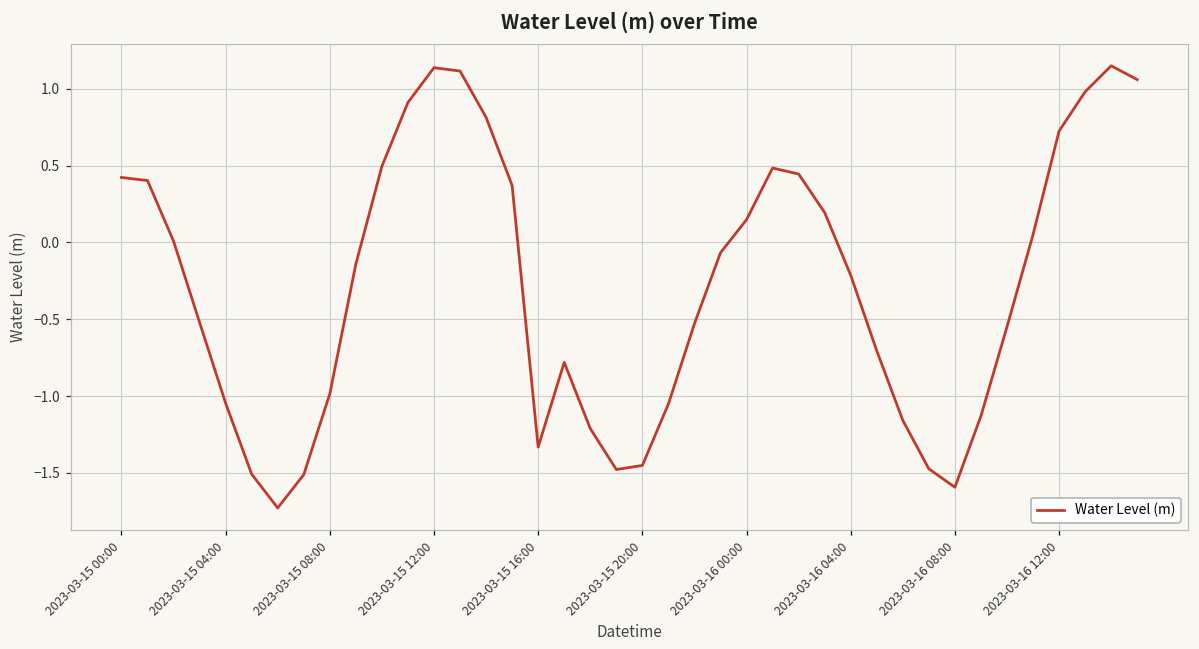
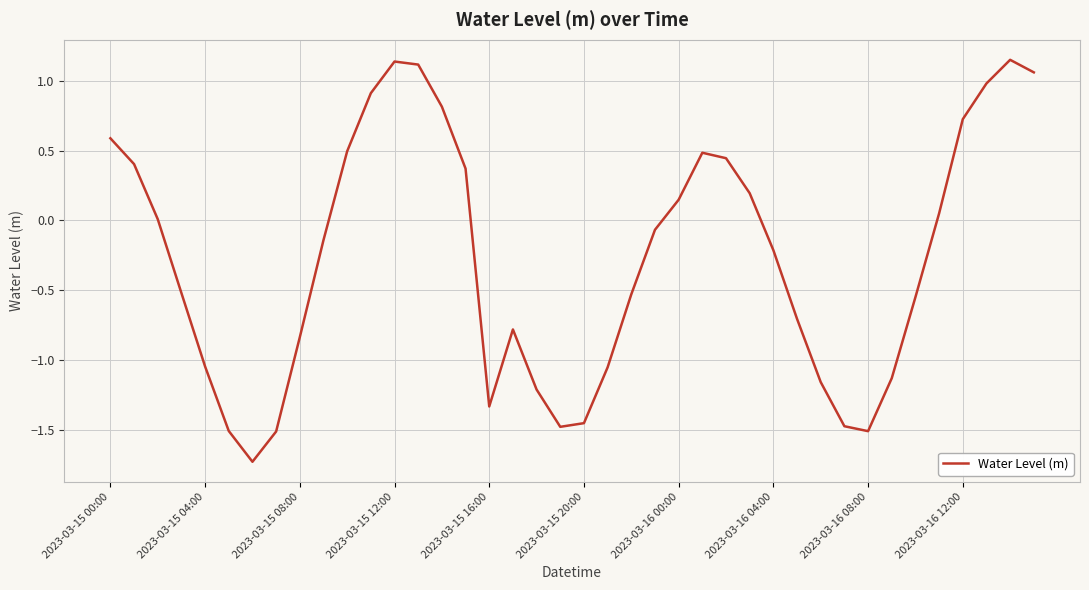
2023-03-15 00:00: 0.42 -> 0.59
2023-03-15 08:00: -0.99 -> -0.84
2023-03-16 08:00: -1.59 -> -1.51
